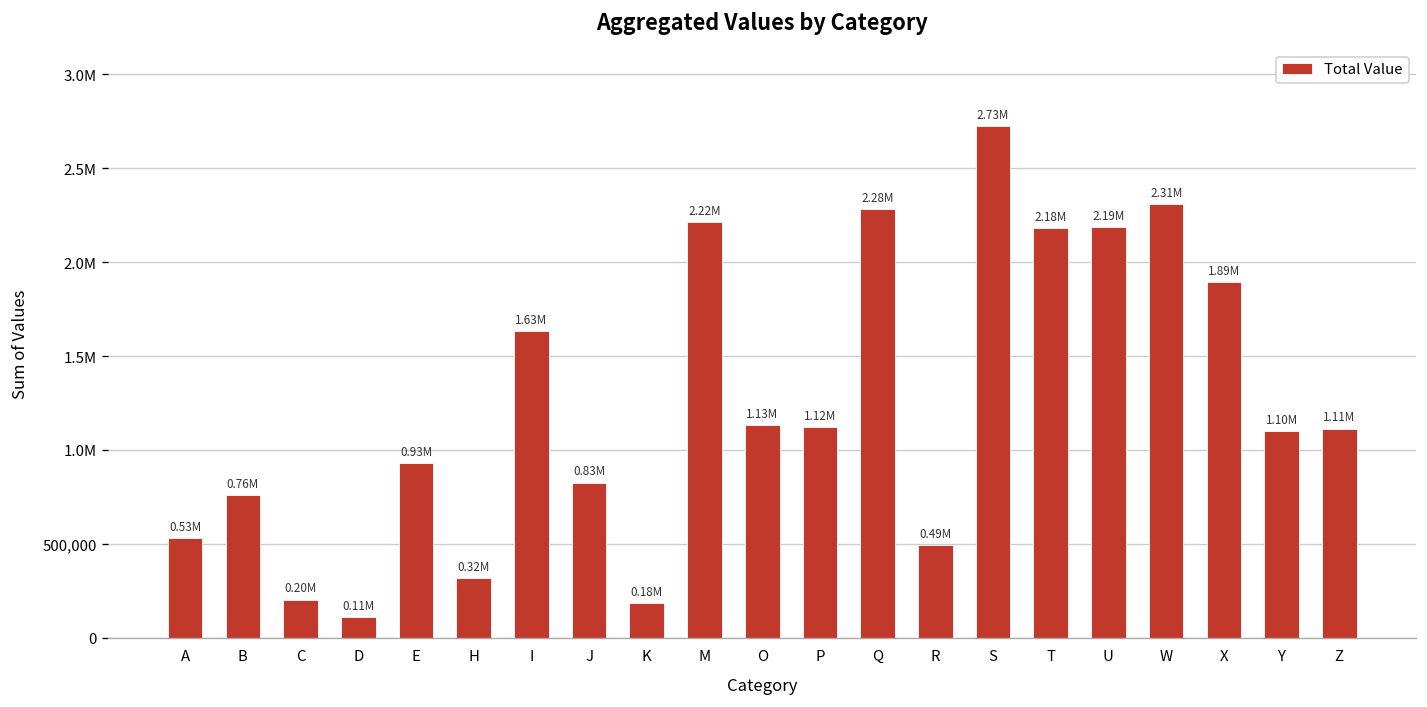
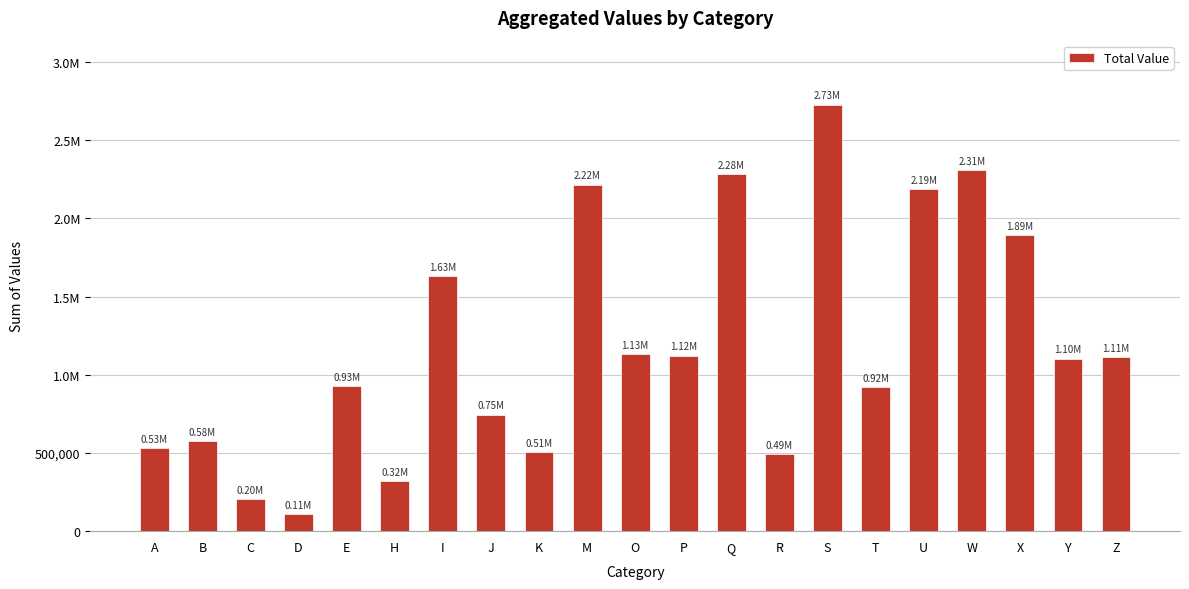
B: 0.76M -> 0.58M
J: 0.83M -> 0.75M
K: 0.18M -> 0.51M
T: 2.18M -> 0.92M
